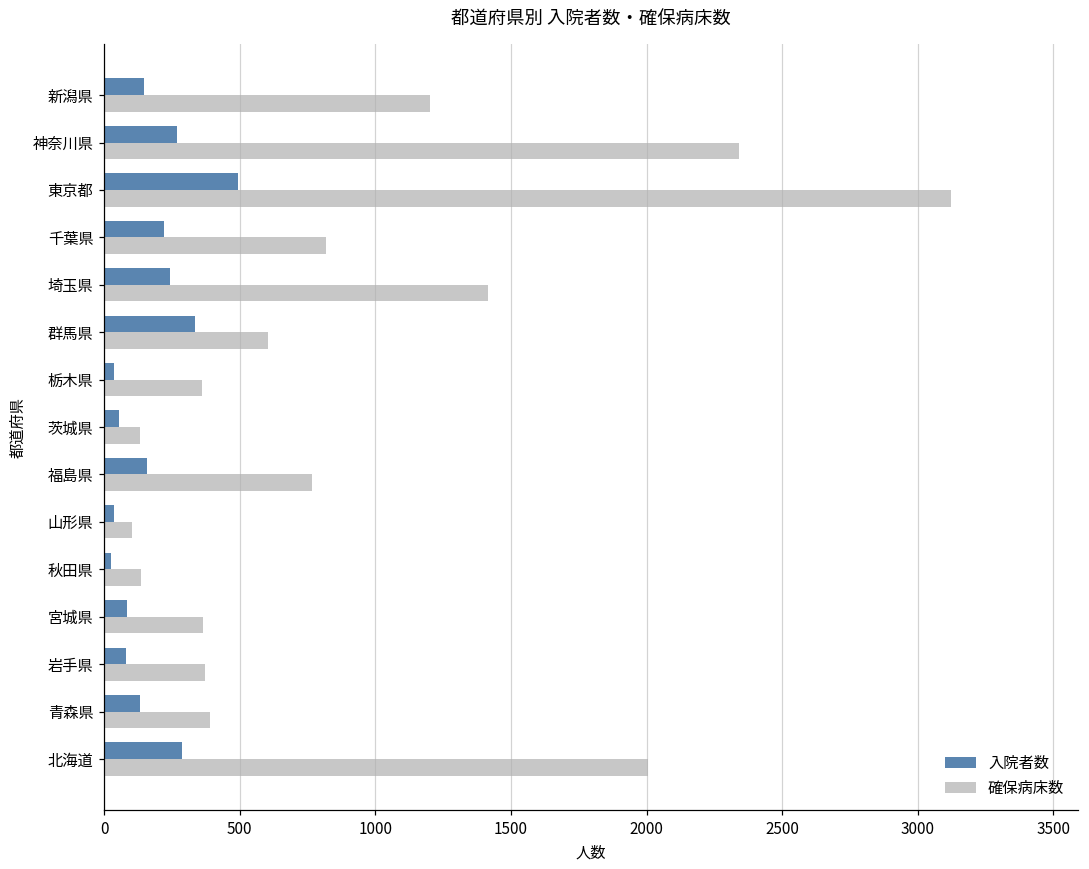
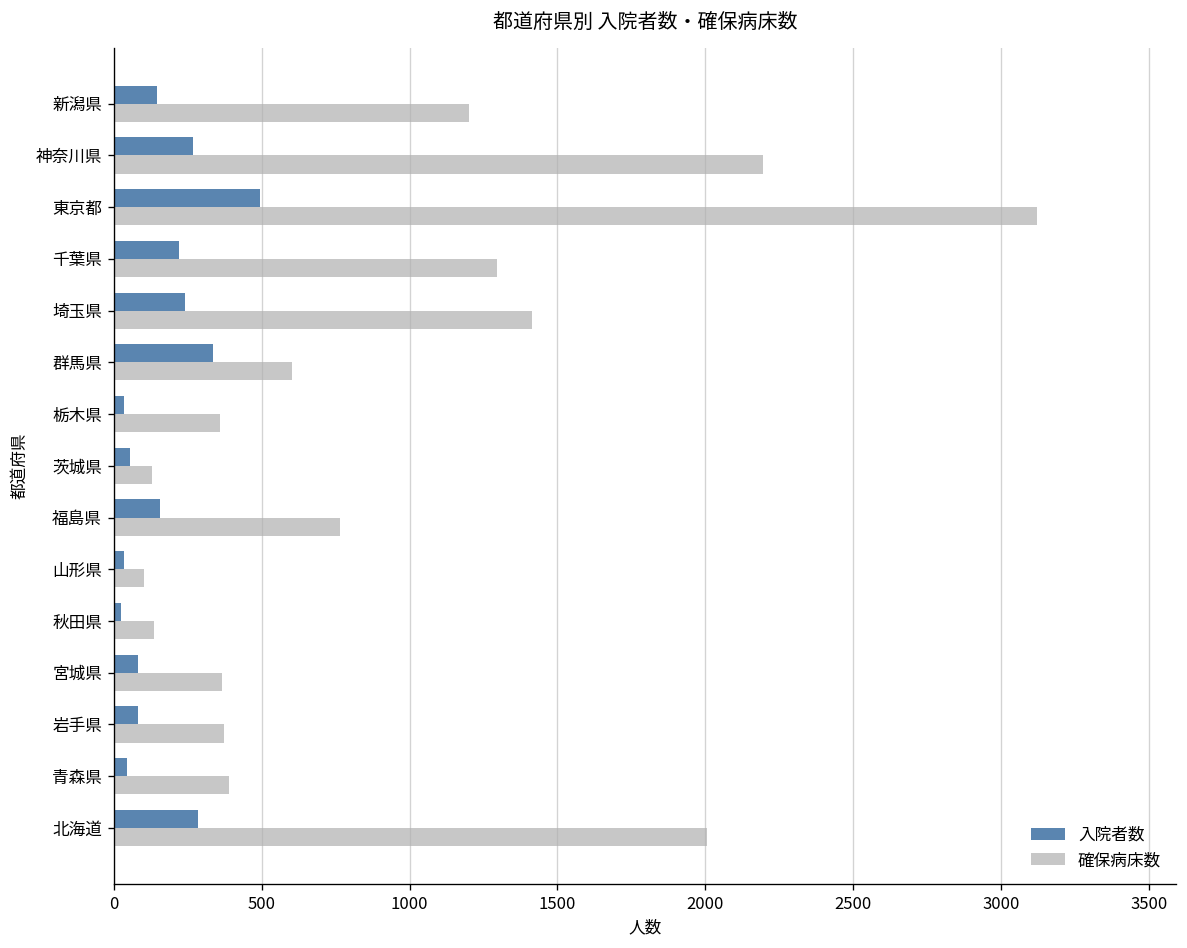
確保病床数, 神奈川県: 2340 -> 2200
確保病床数, 千葉県: 820 -> 1300
入院者数, 青森県: 130 -> 50
